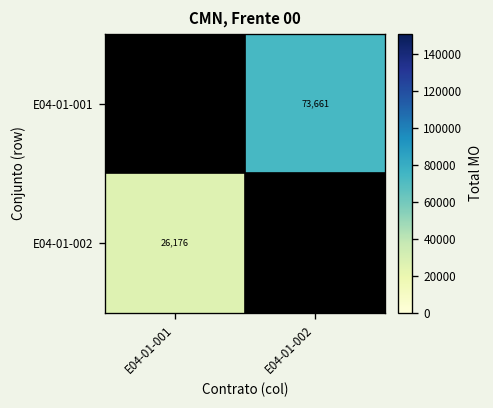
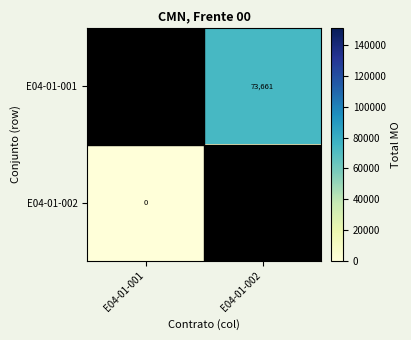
E04-01-002, E04-01-001: 26,176 -> 0
